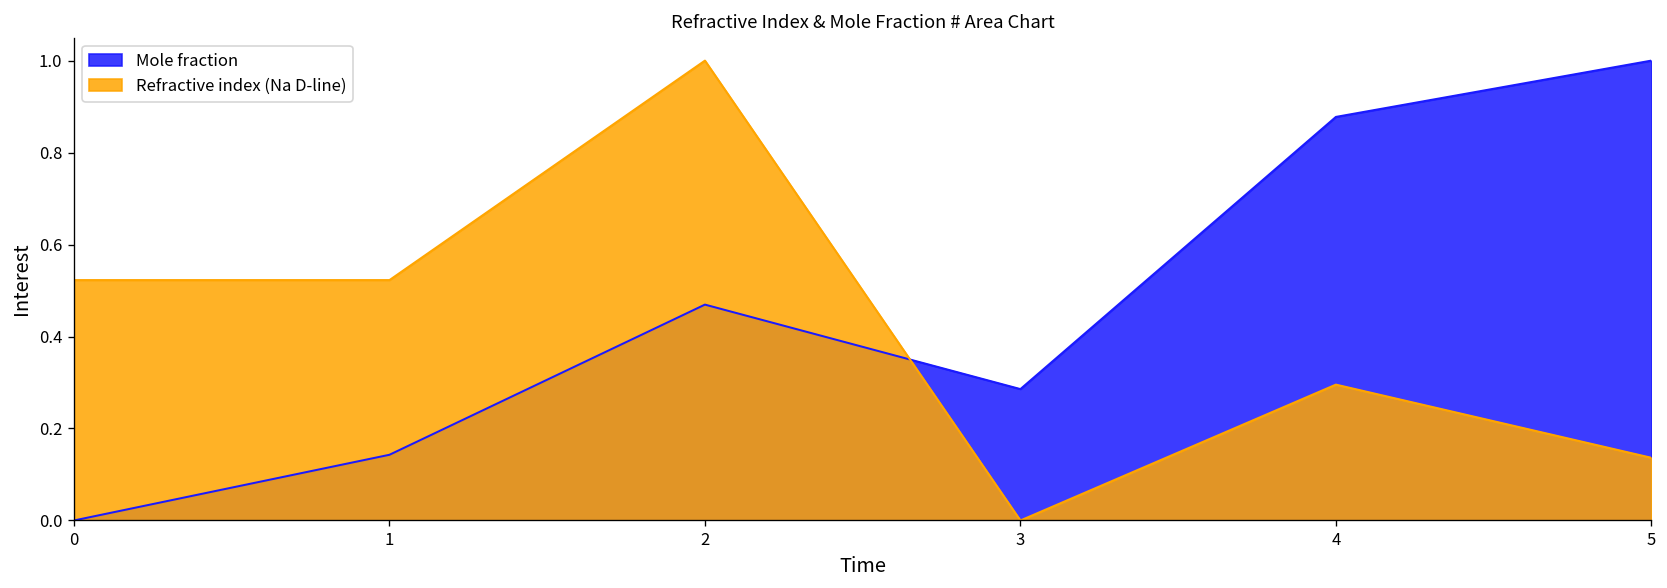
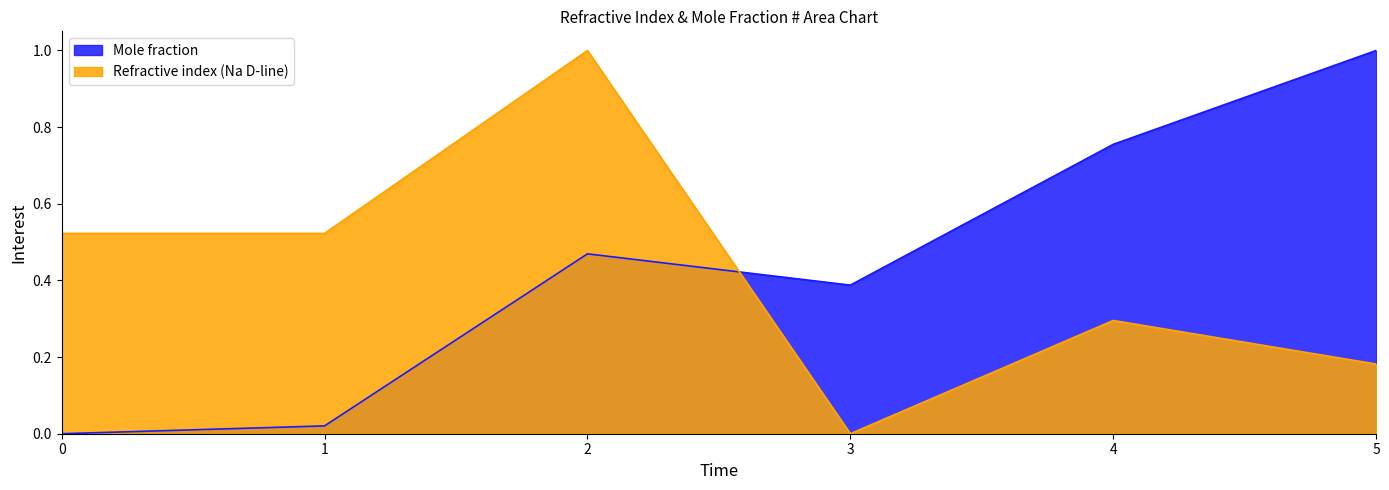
Mole fraction, 1: 0.14 -> 0.02
Mole fraction, 3: 0.29 -> 0.39
Mole fraction, 4: 0.88 -> 0.76
Refractive index (Na D-line), 5: 0.14 -> 0.18
